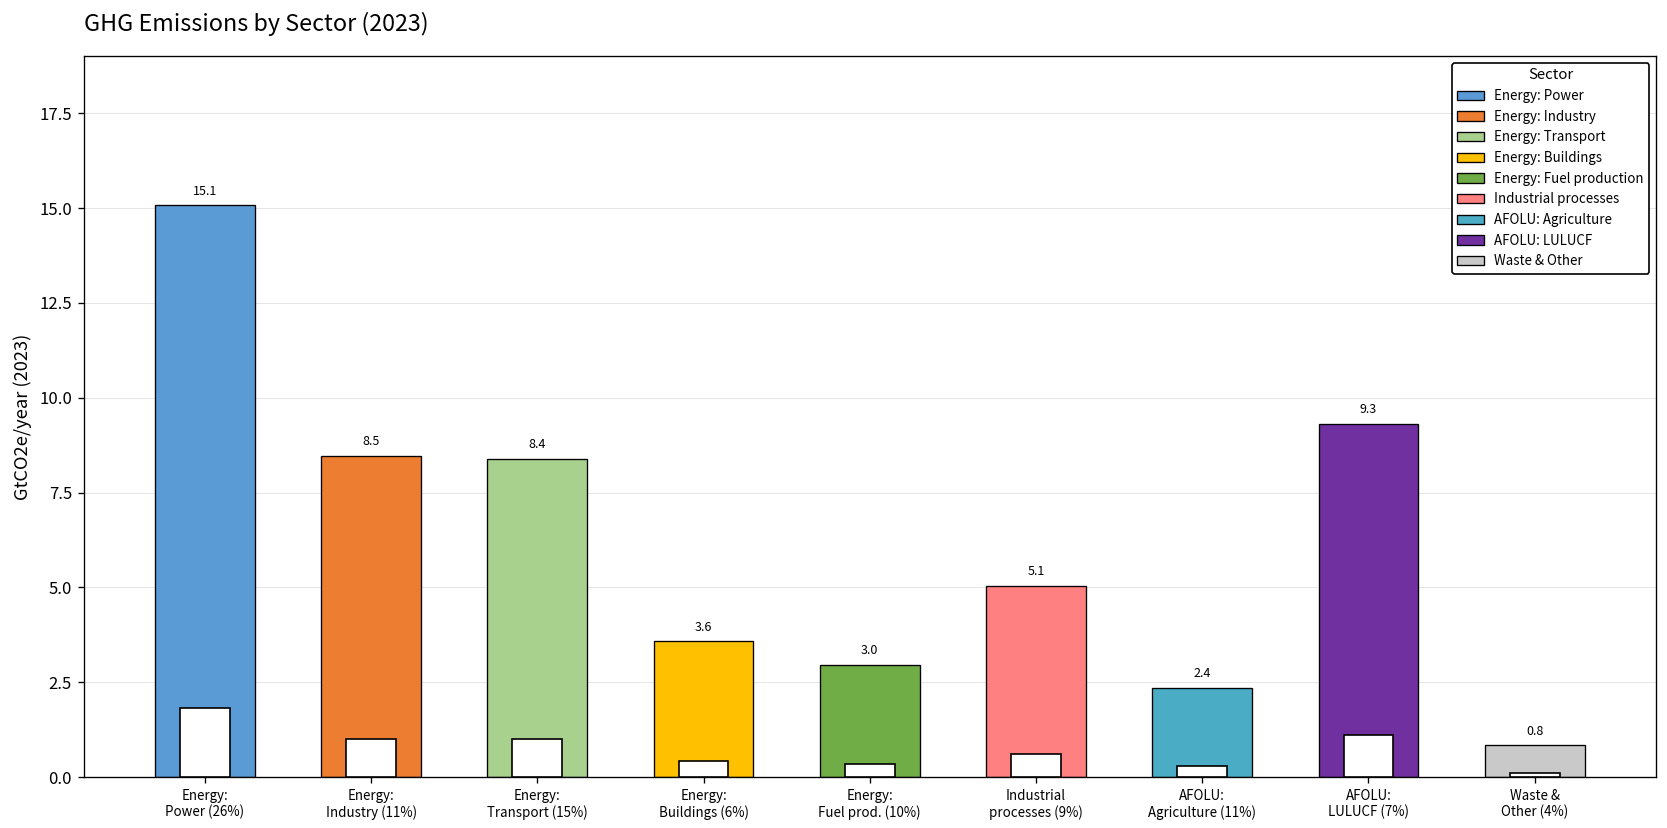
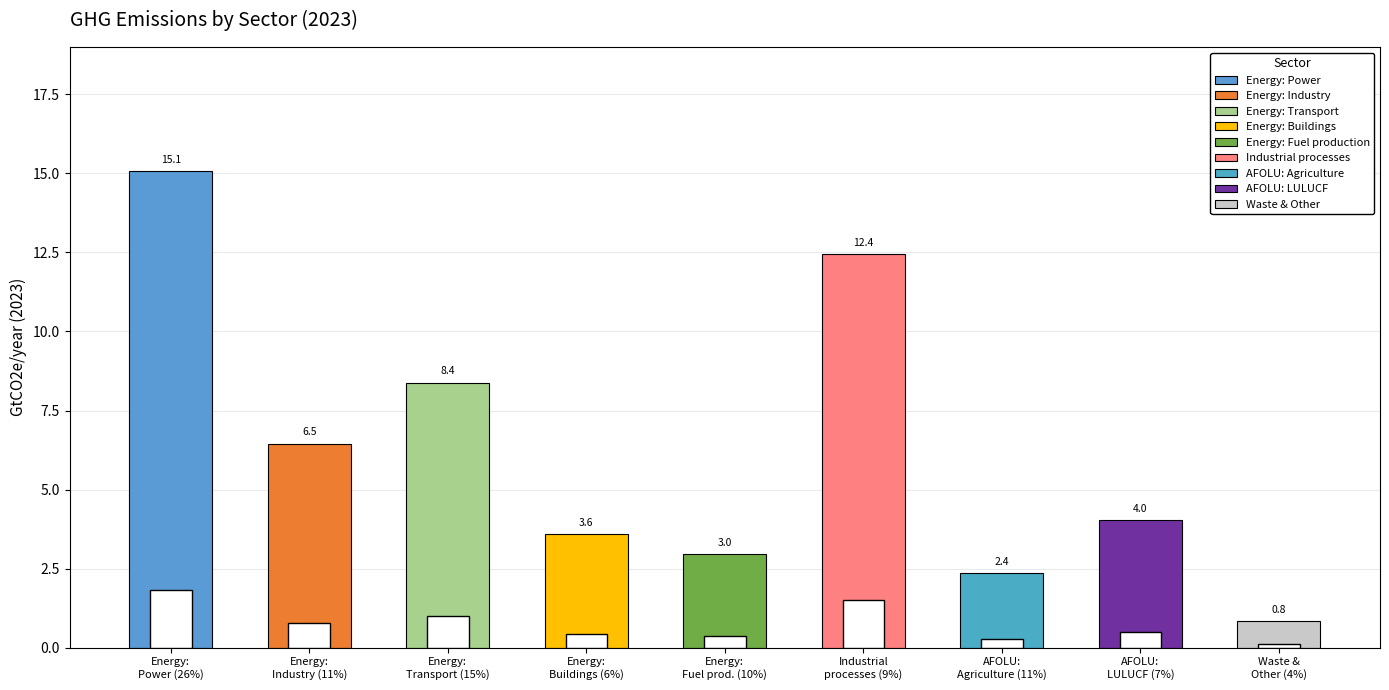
Energy: Industry (11%): 8.5 -> 6.5
Industrial processes (9%): 5.1 -> 12.4
AFOLU: LULUCF (7%): 9.3 -> 4.0
